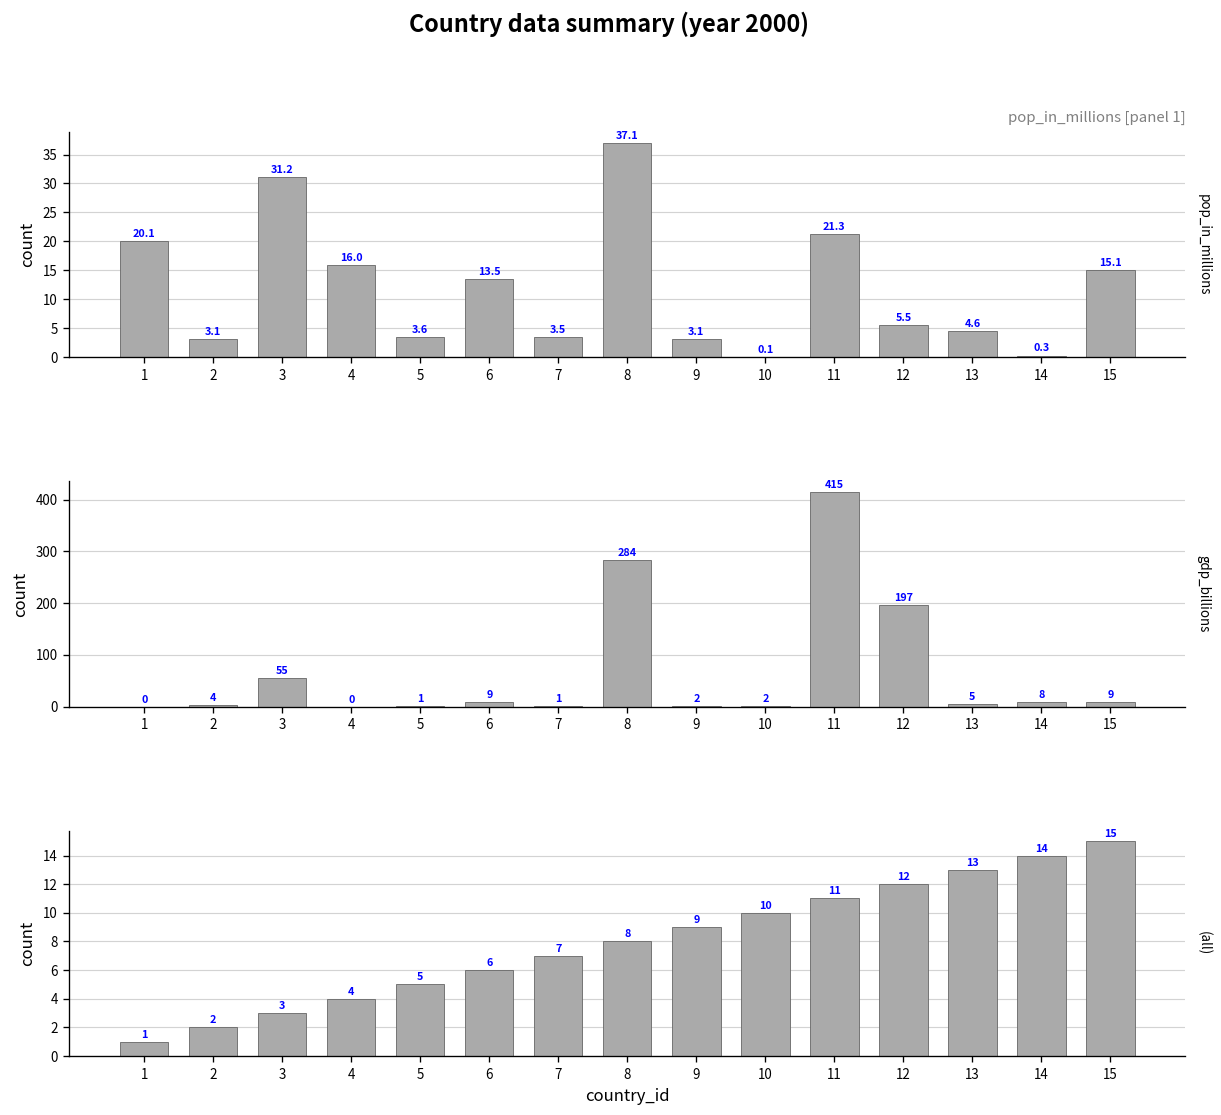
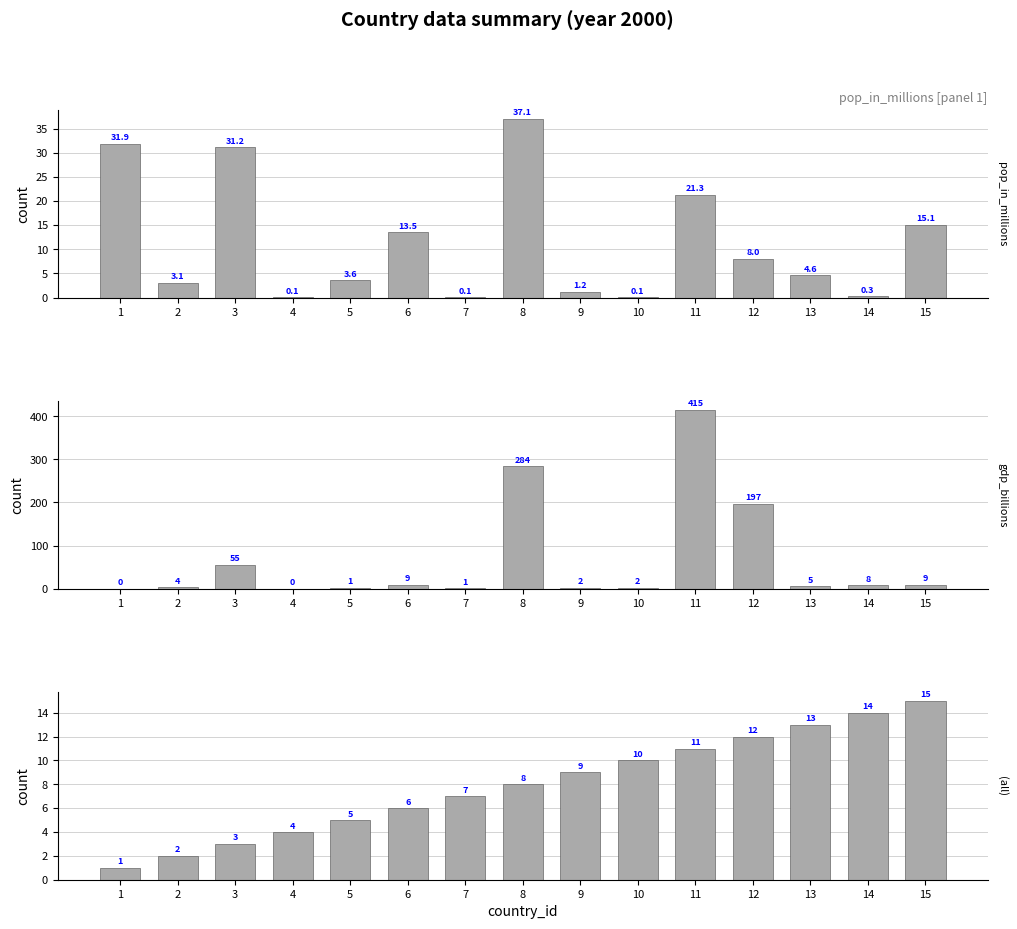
pop_in_millions [panel 1], 1: 20.1 -> 31.9
pop_in_millions [panel 1], 4: 16.0 -> 0.1
pop_in_millions [panel 1], 7: 3.5 -> 0.1
pop_in_millions [panel 1], 9: 3.1 -> 1.2
pop_in_millions [panel 1], 12: 5.5 -> 8.0
